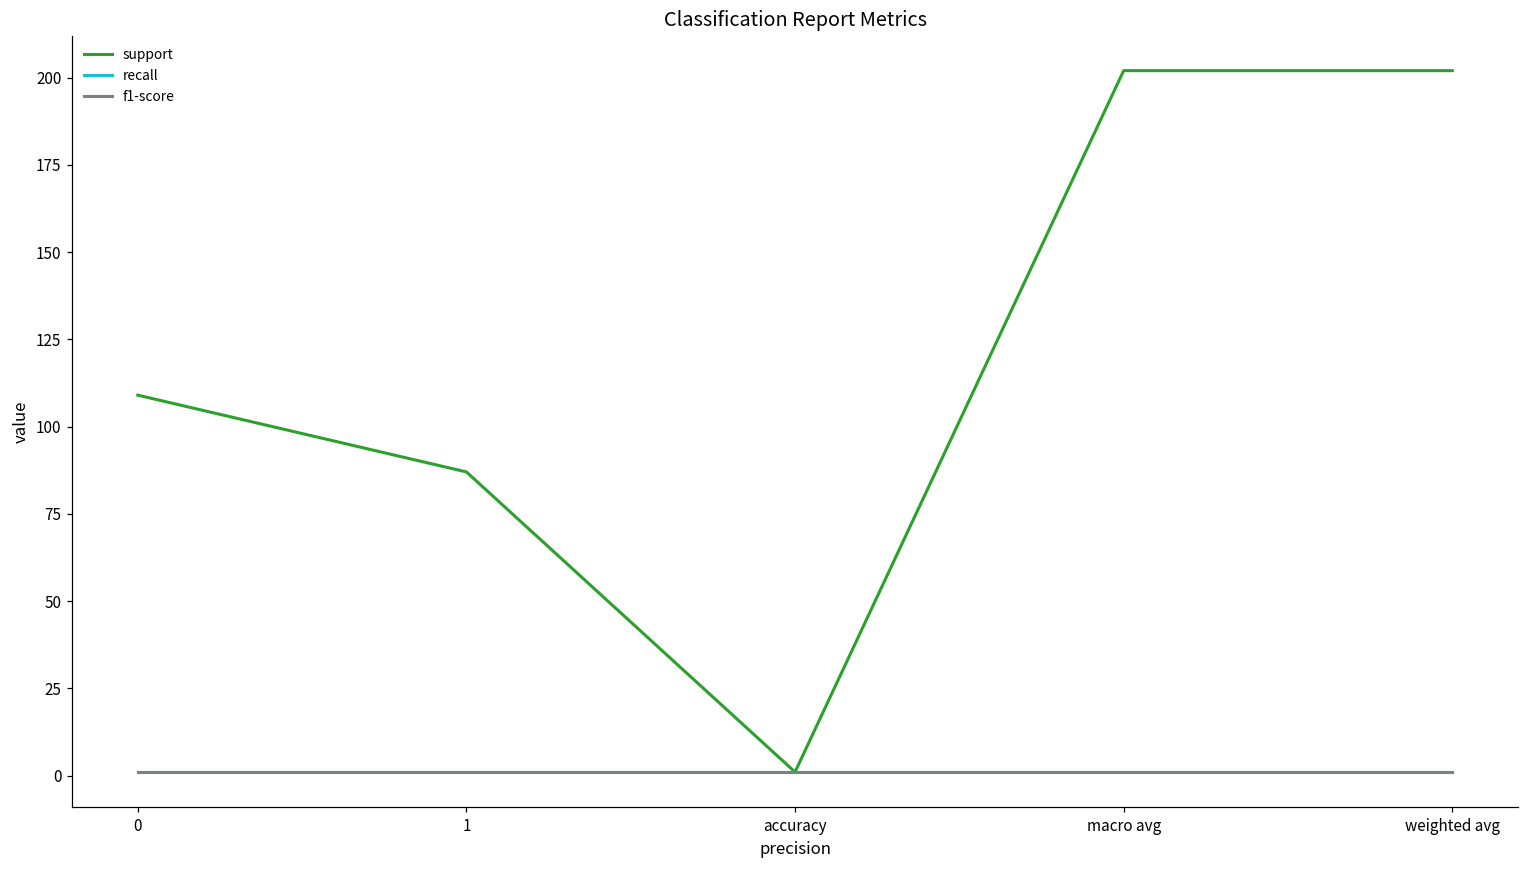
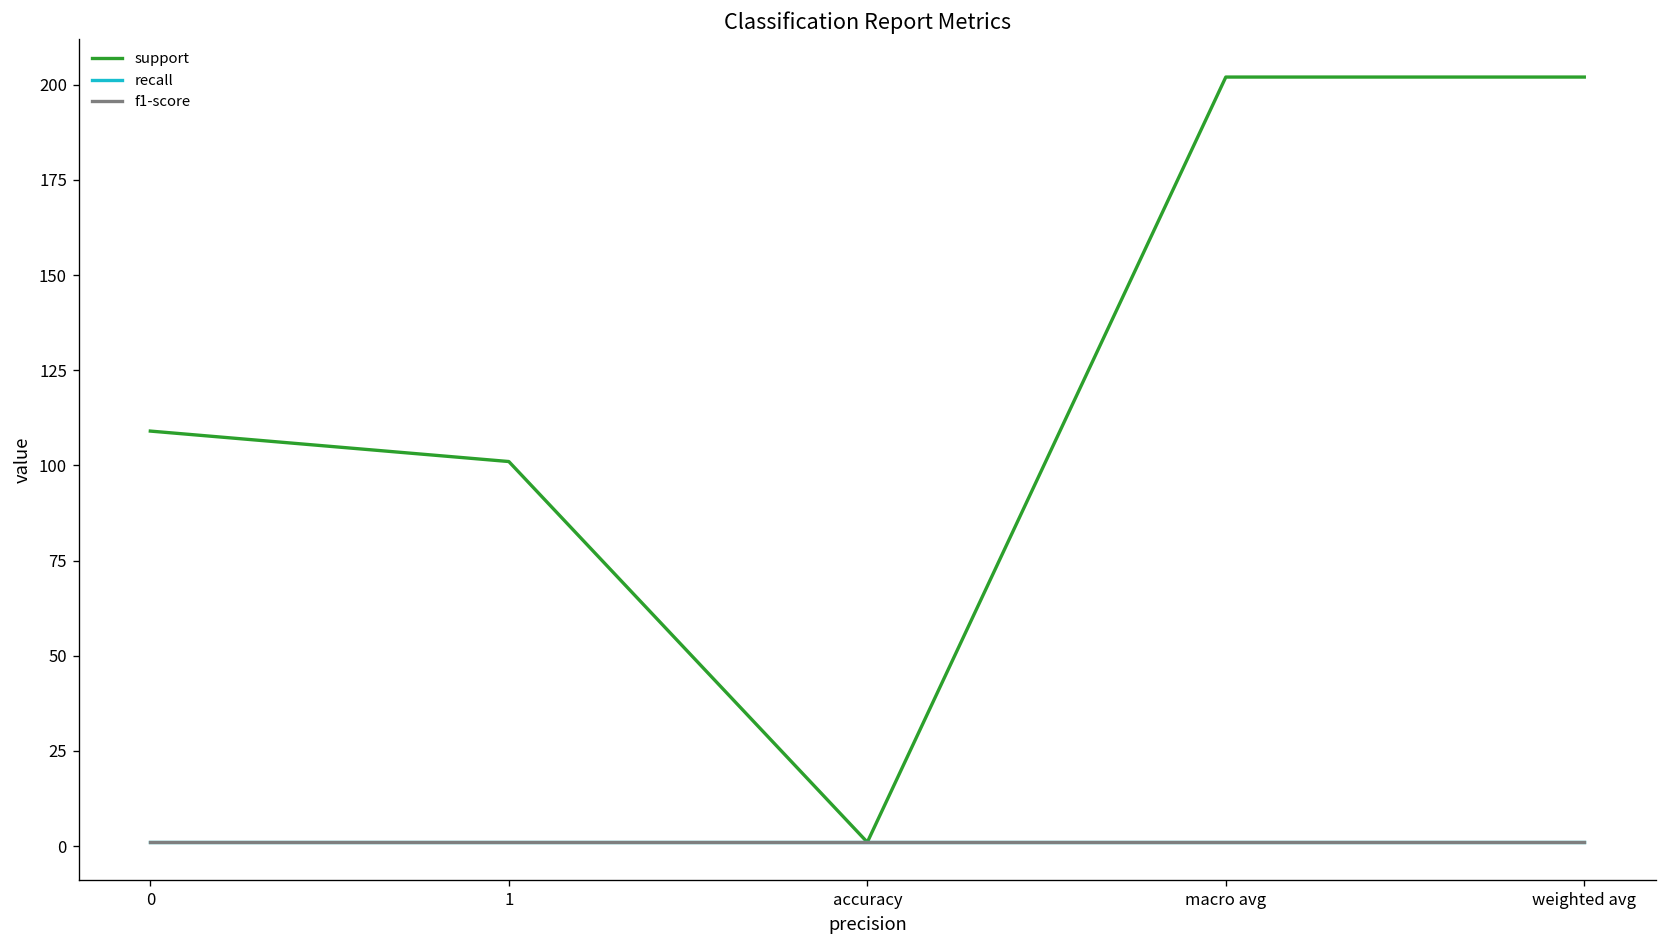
support, 1: 87 -> 101
